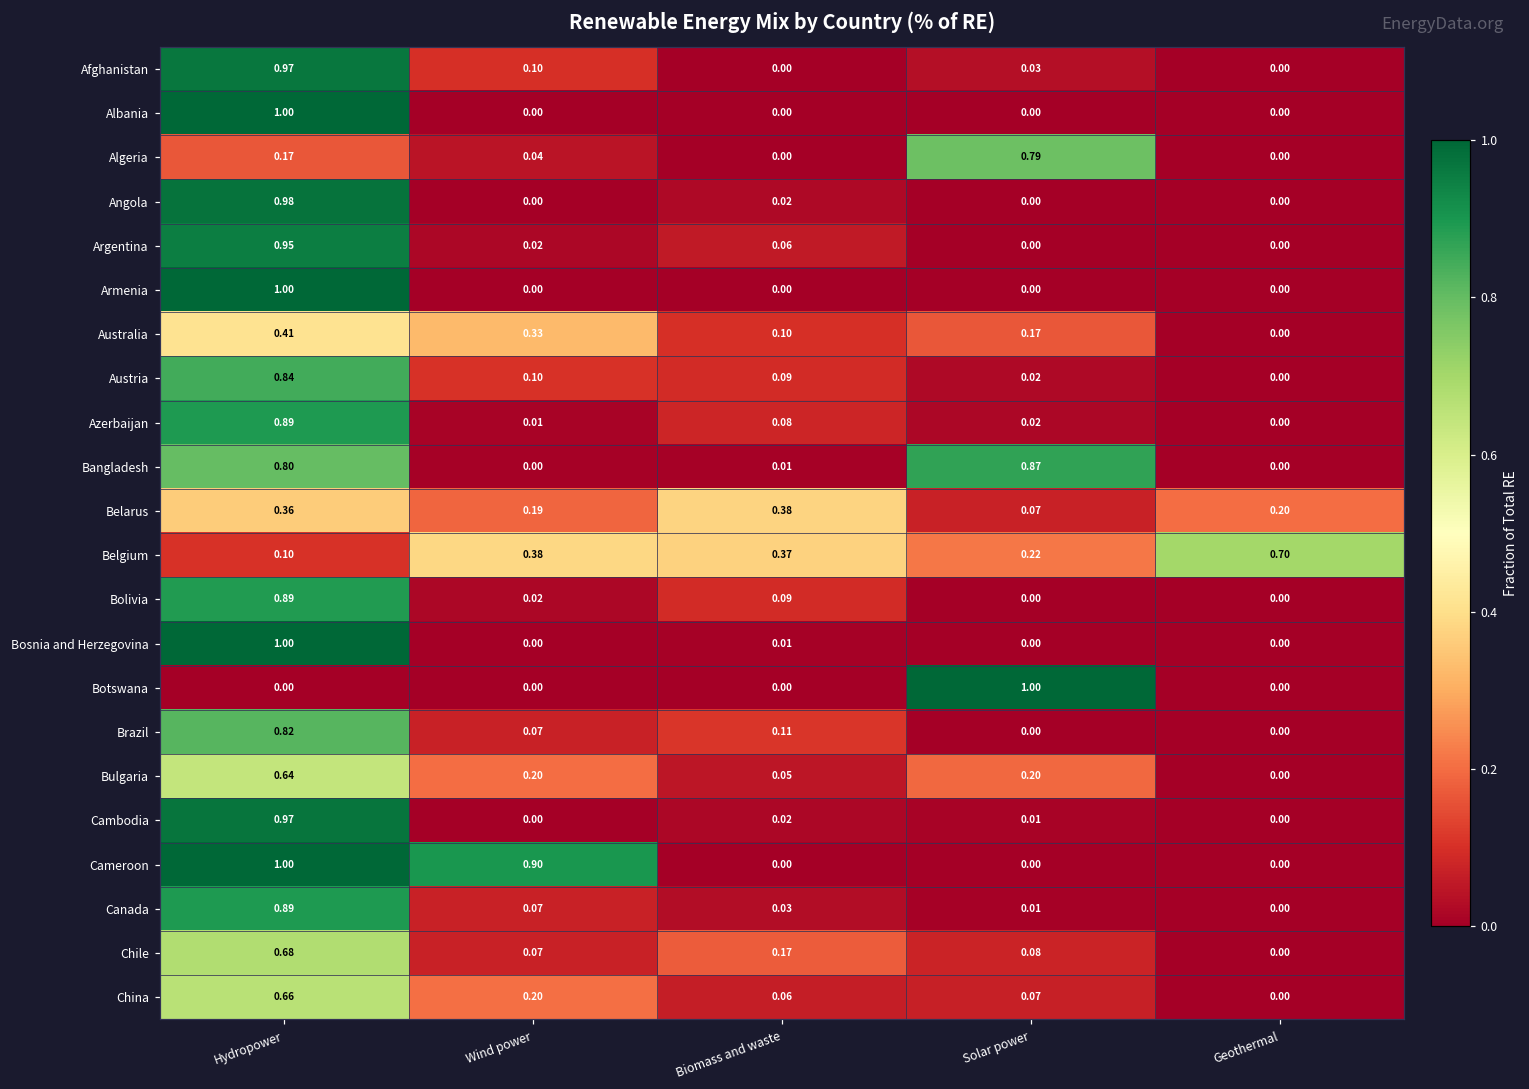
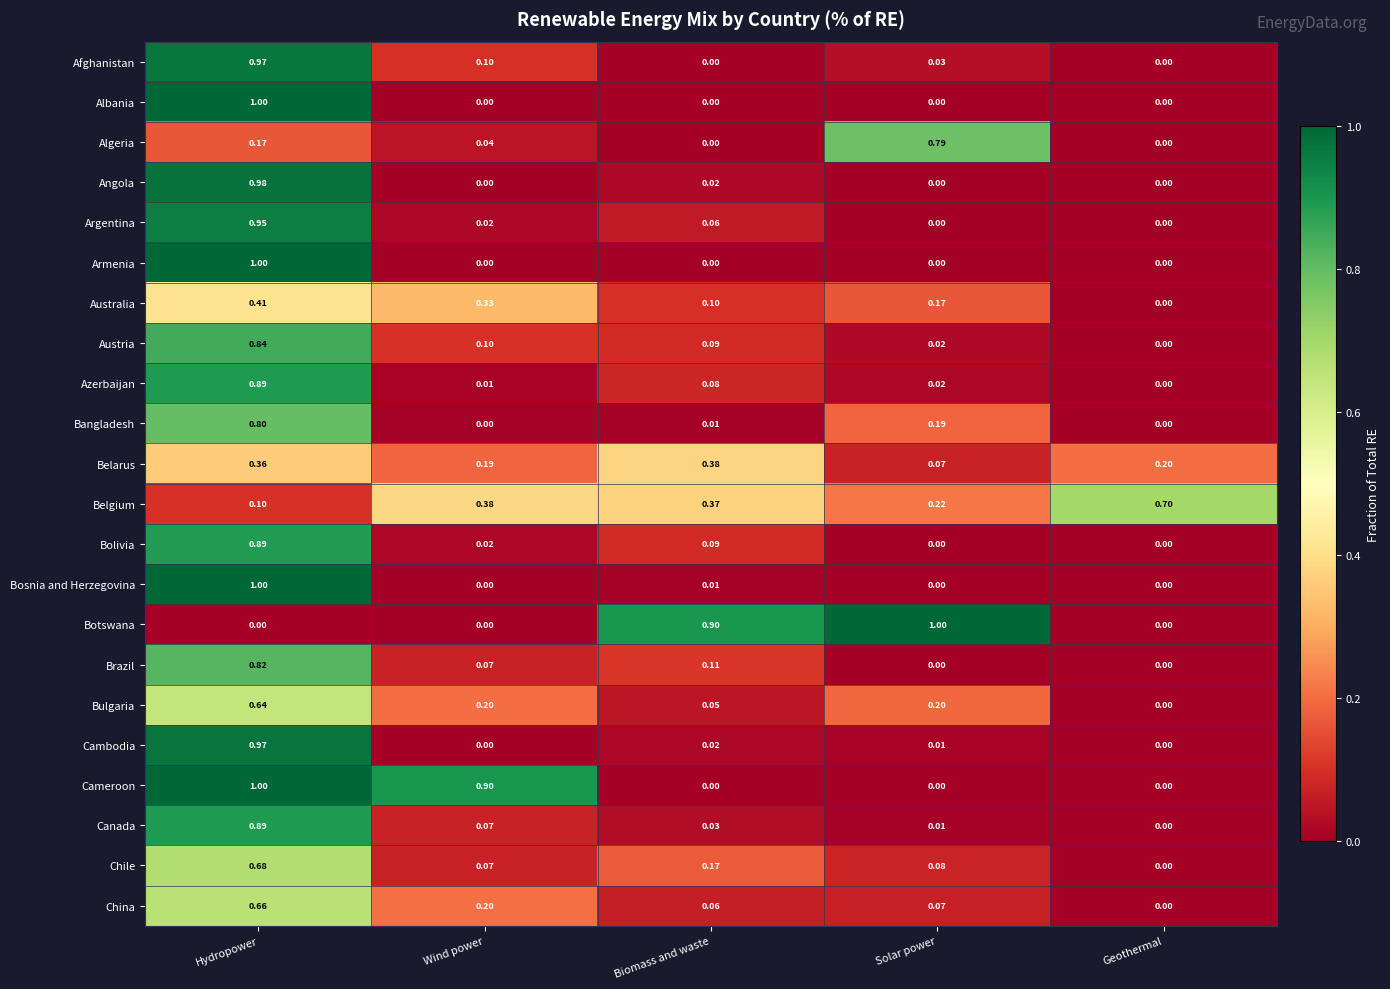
Bangladesh, Solar power: 0.87 -> 0.19
Botswana, Biomass and waste: 0.00 -> 0.90
